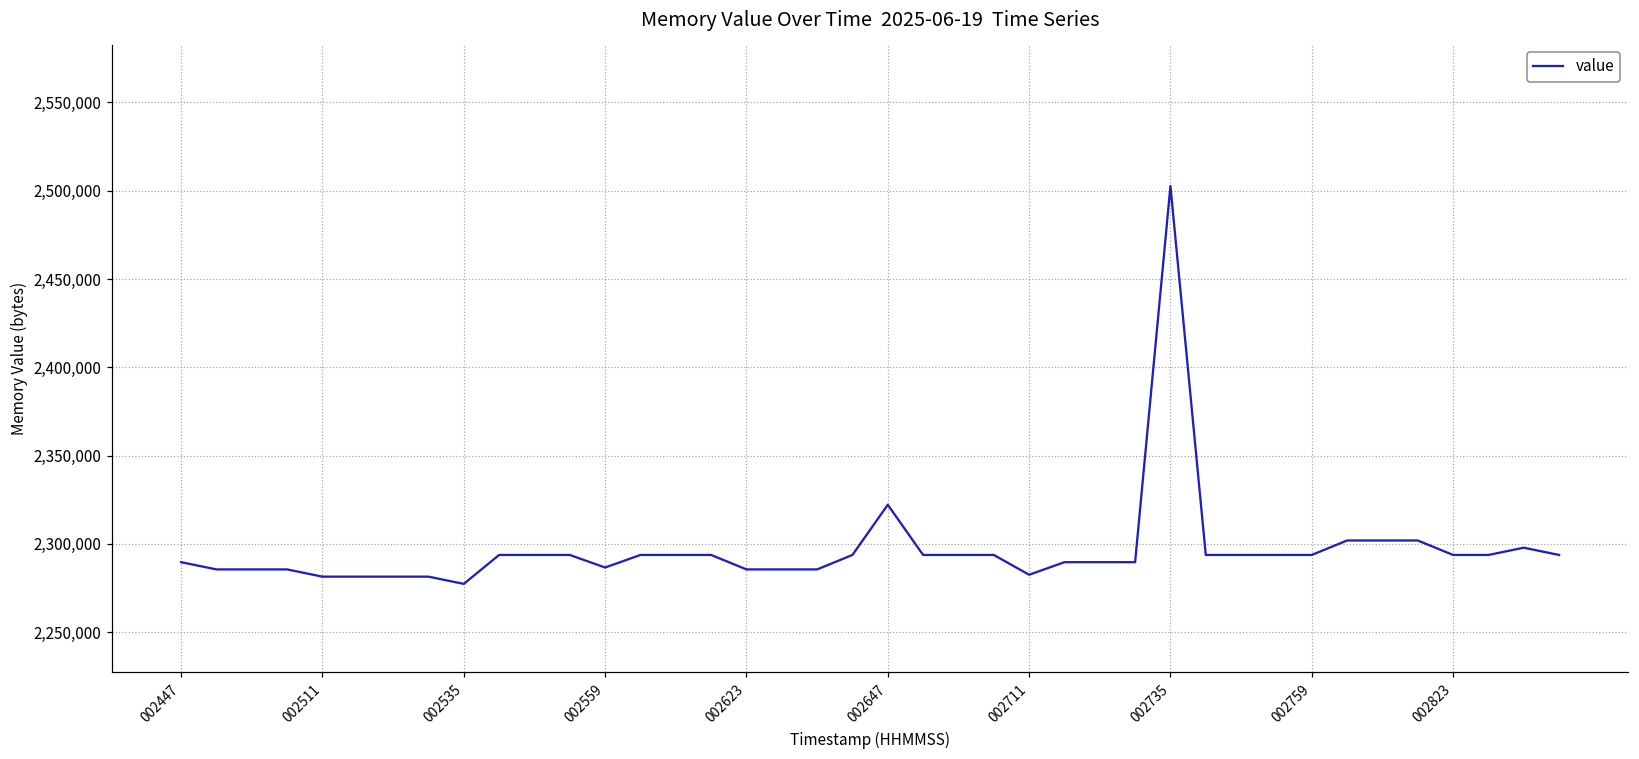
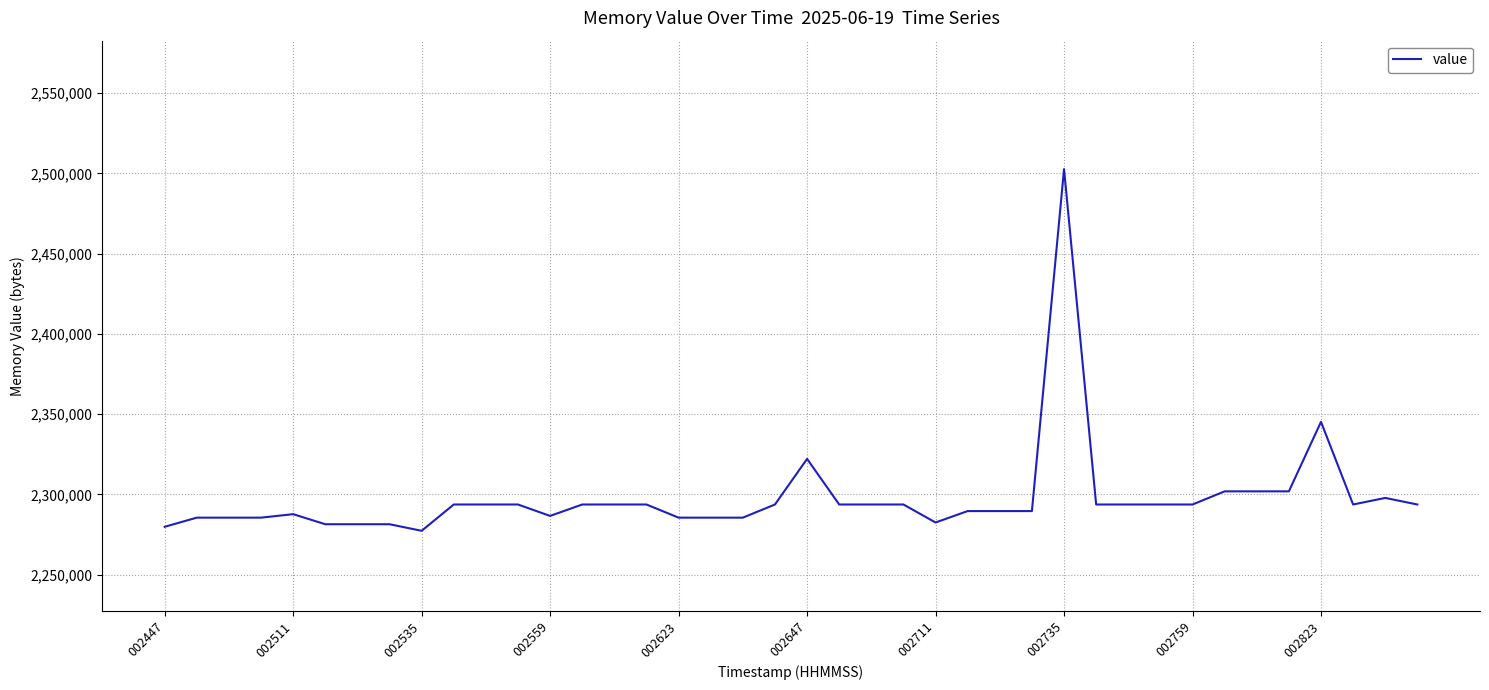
002447: 2,290,000 -> 2,280,000
002511: 2,281,000 -> 2,288,000
002823: 2,294,000 -> 2,345,000
